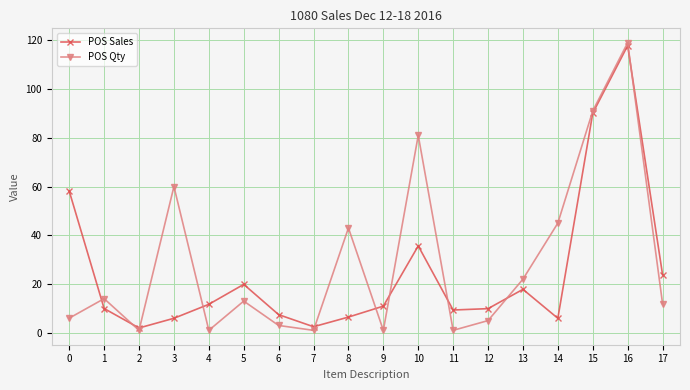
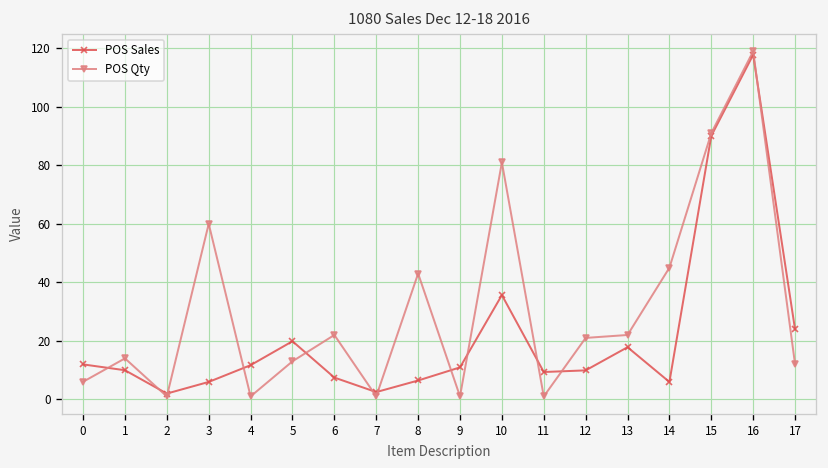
POS Sales, 0: 58 -> 12
POS Qty, 6: 3 -> 22
POS Qty, 12: 5 -> 21
